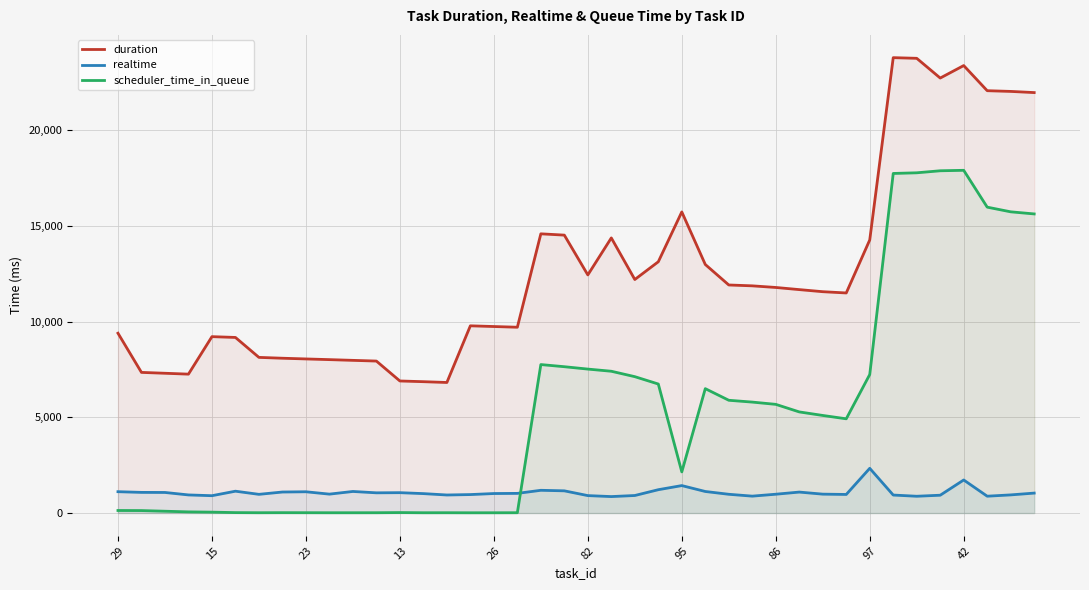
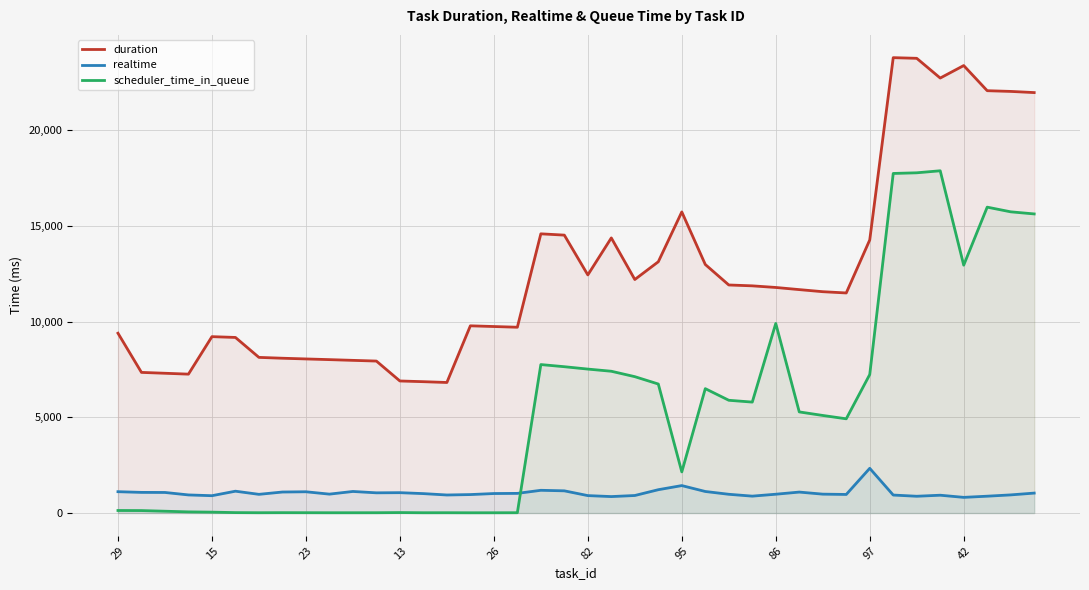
scheduler_time_in_queue, 86: 5,700 -> 9,900
realtime, 42: 1,700 -> 800
scheduler_time_in_queue, 42: 17,900 -> 12,900
